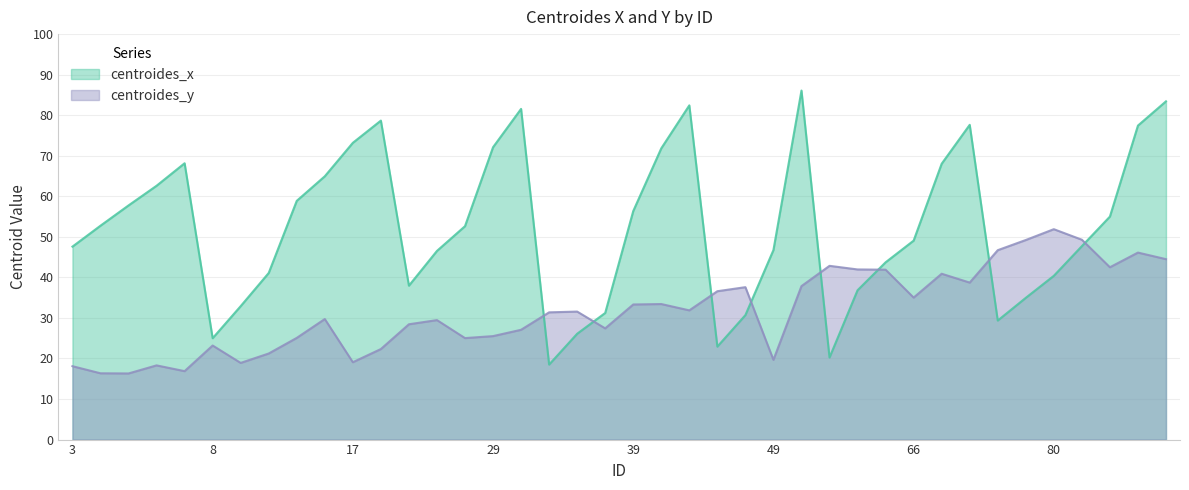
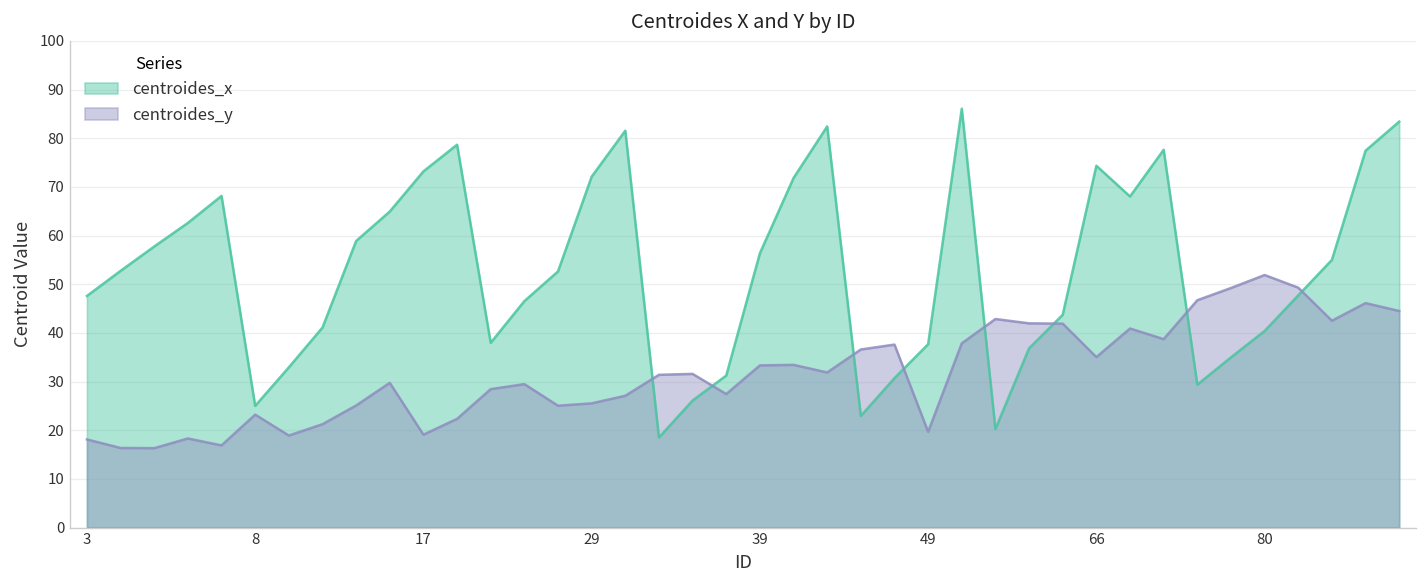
centroides_x, 49: 47 -> 38
centroides_x, 66: 49 -> 74
